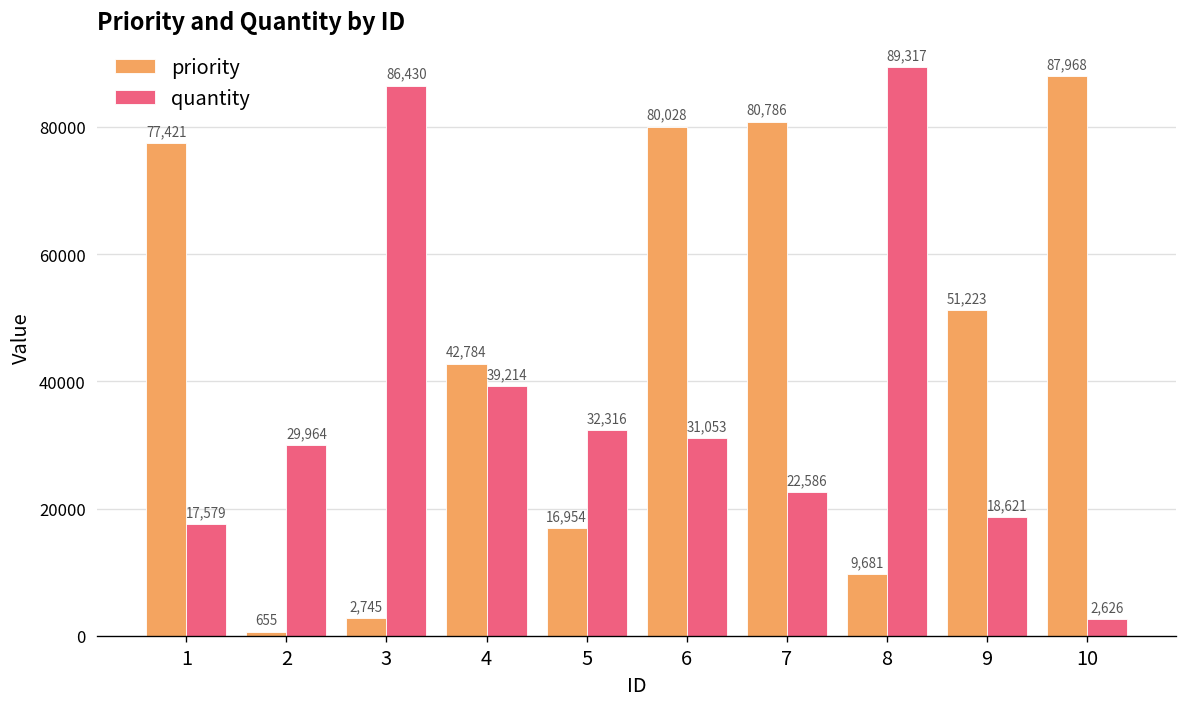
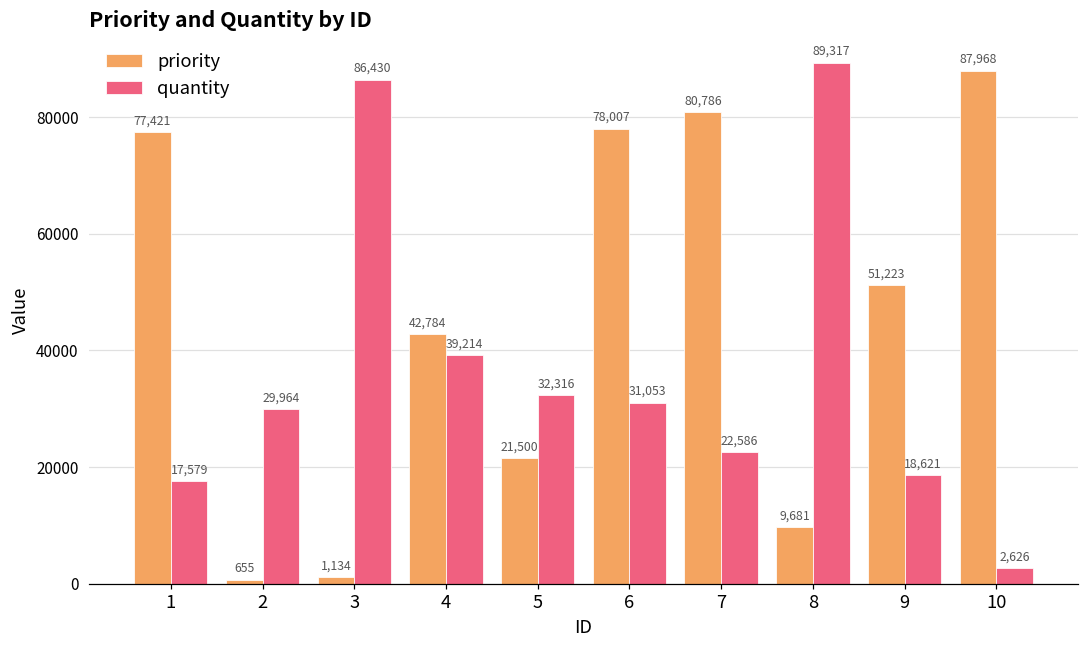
priority, 3: 2,745 -> 1,134
priority, 5: 16,954 -> 21,500
priority, 6: 80,028 -> 78,007
